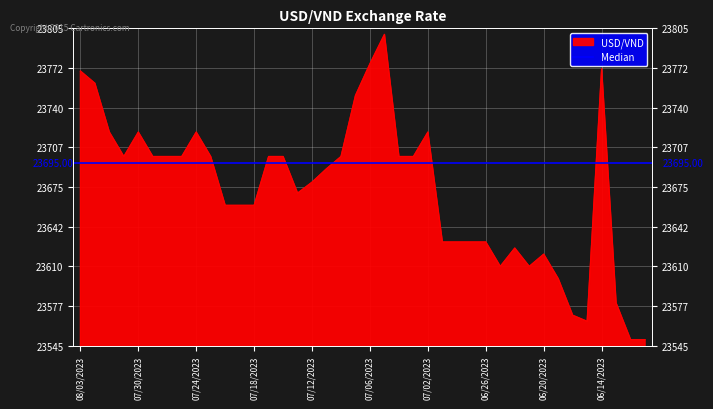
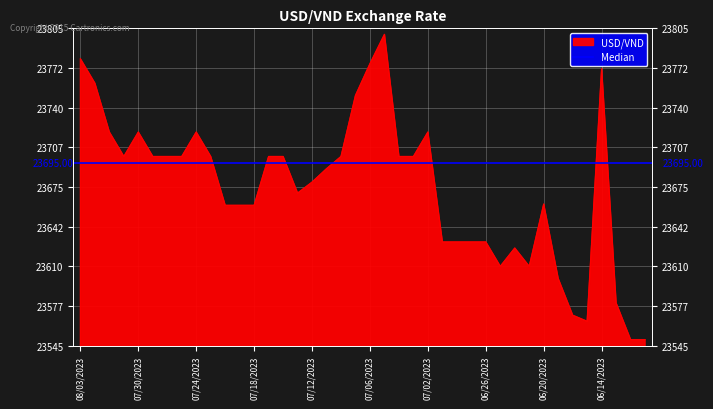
08/03/2023: 23770 -> 23780
06/20/2023: 23620 -> 23661
